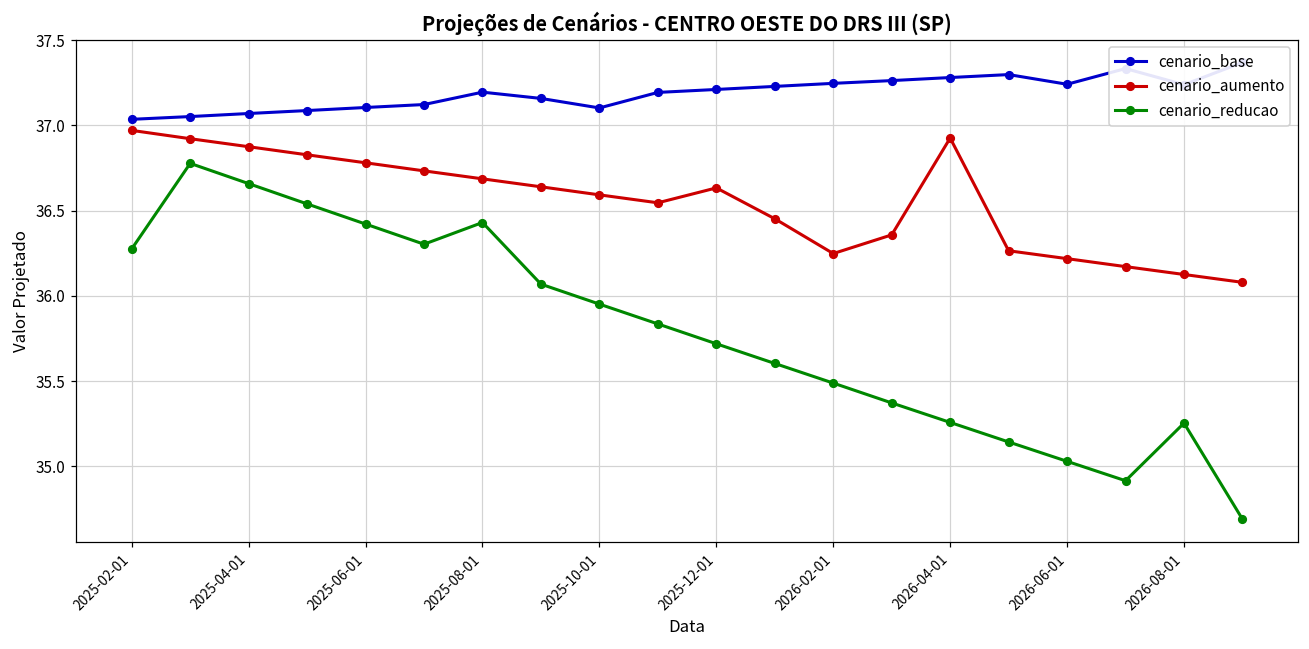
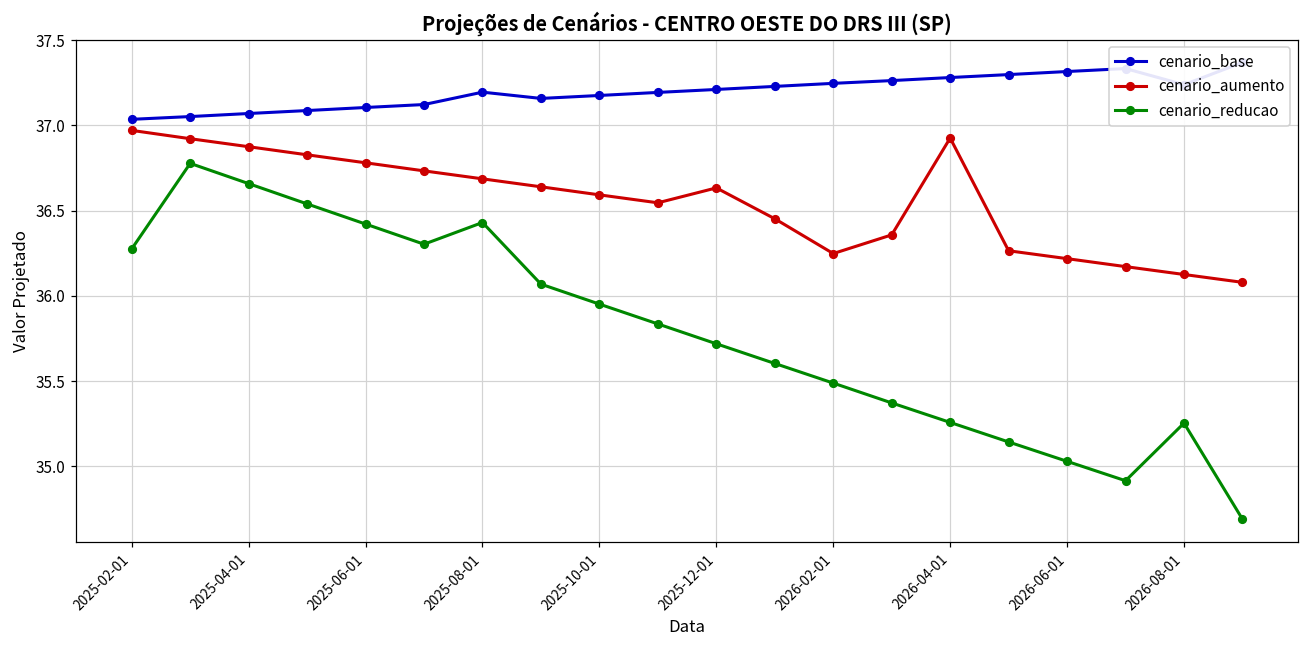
cenario_base, 2025-10-01: 37.10 -> 37.18
cenario_base, 2026-06-01: 37.24 -> 37.32
